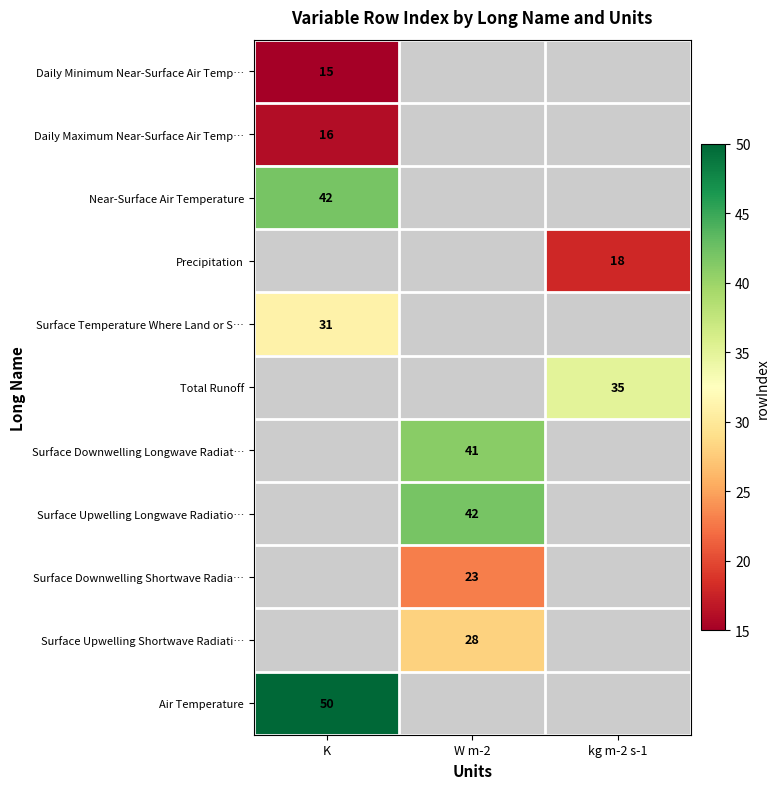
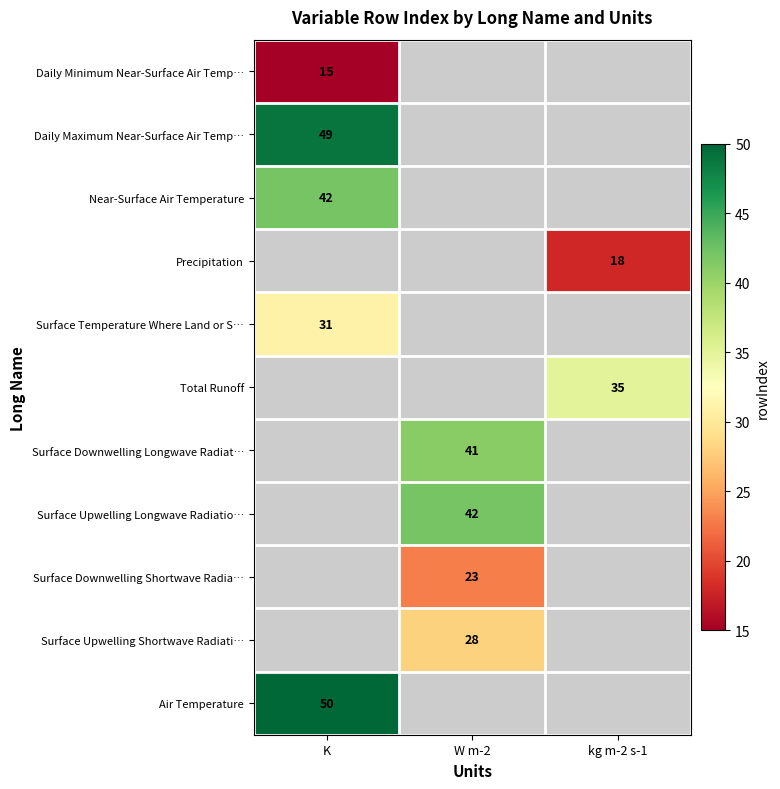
Daily Maximum Near-Surface Air Temp…, K: 16 -> 49
